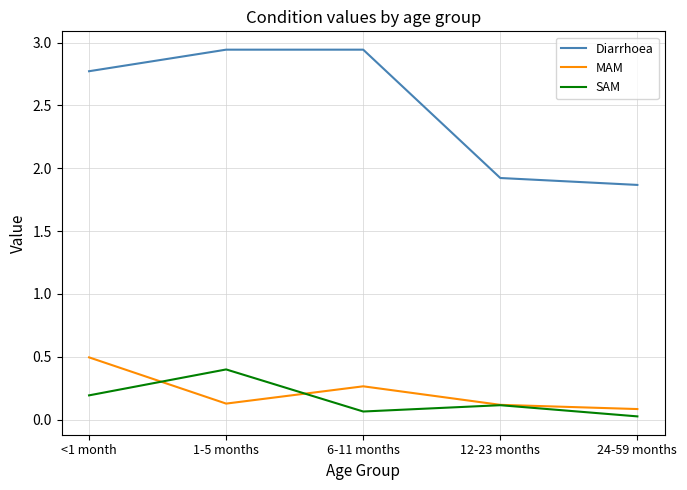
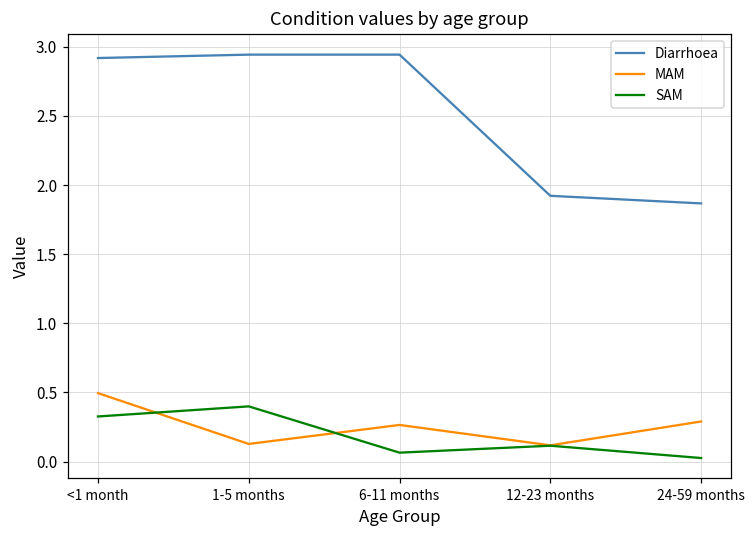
Diarrhoea, <1 month: 2.77 -> 2.92
SAM, <1 month: 0.19 -> 0.33
MAM, 24-59 months: 0.08 -> 0.29
